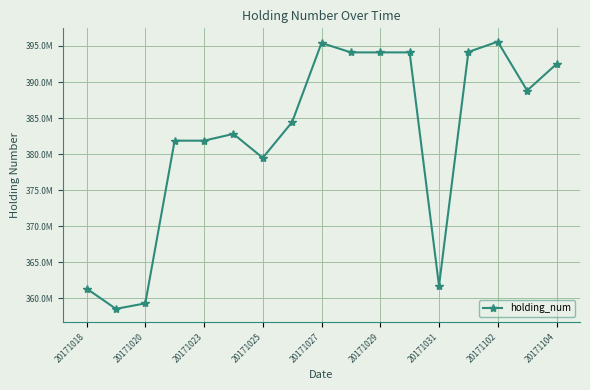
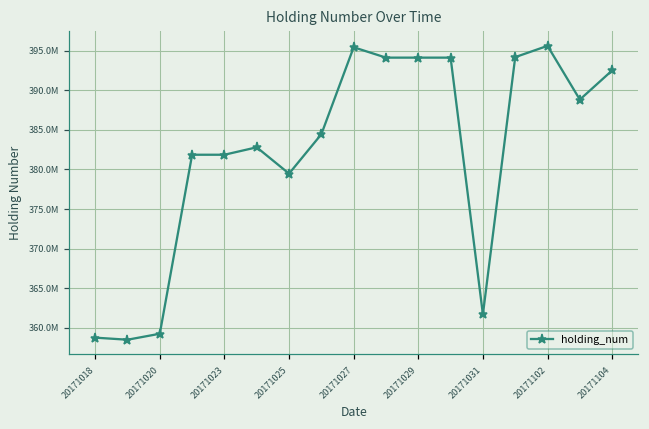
20171018: 361000000 -> 359000000
